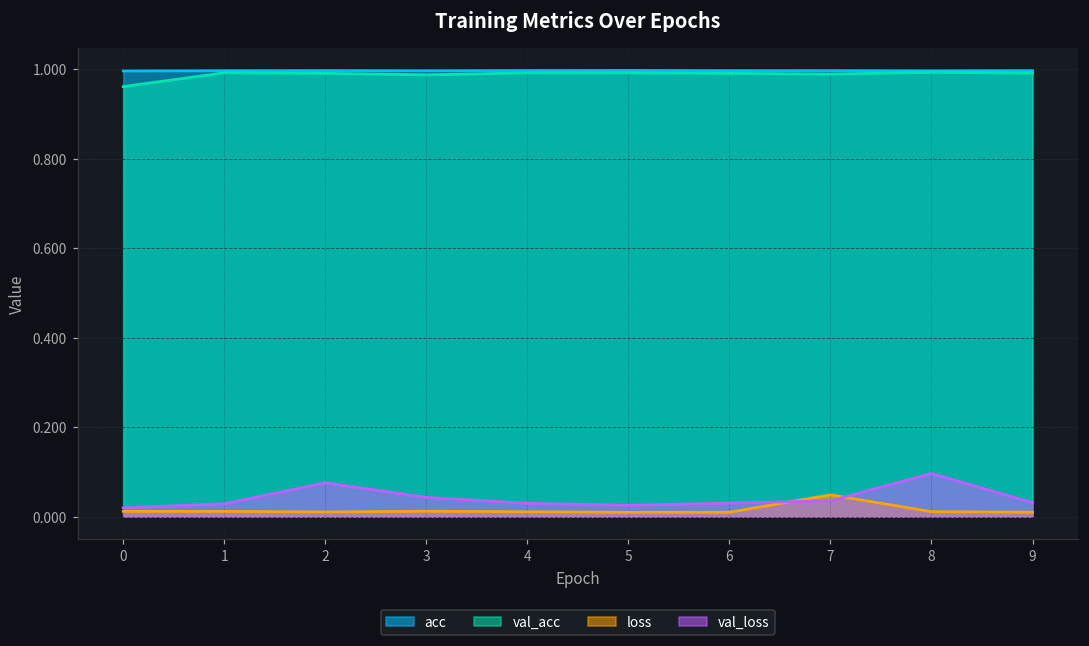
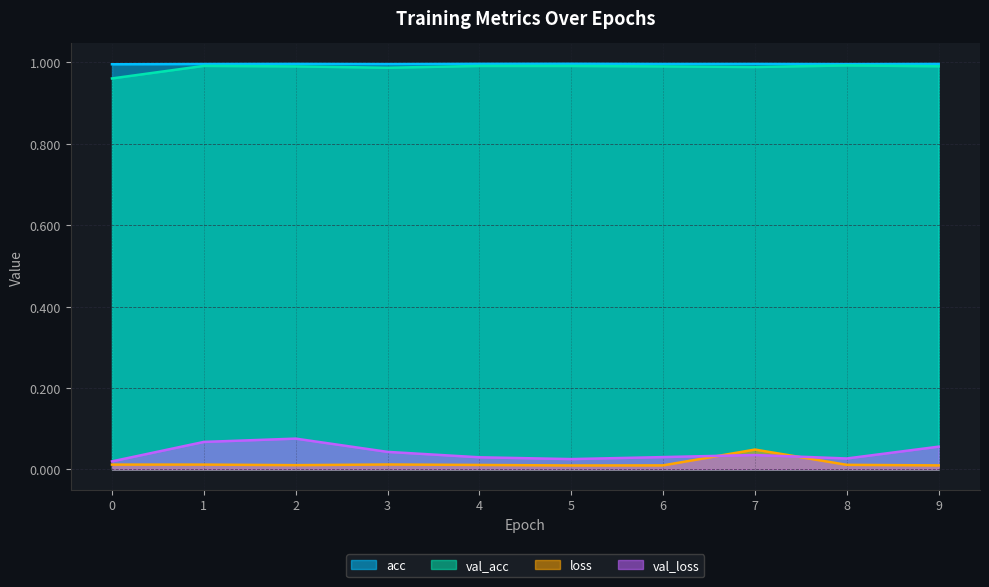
val_loss, 1: 0.03 -> 0.07
val_loss, 8: 0.10 -> 0.03
val_loss, 9: 0.03 -> 0.06
